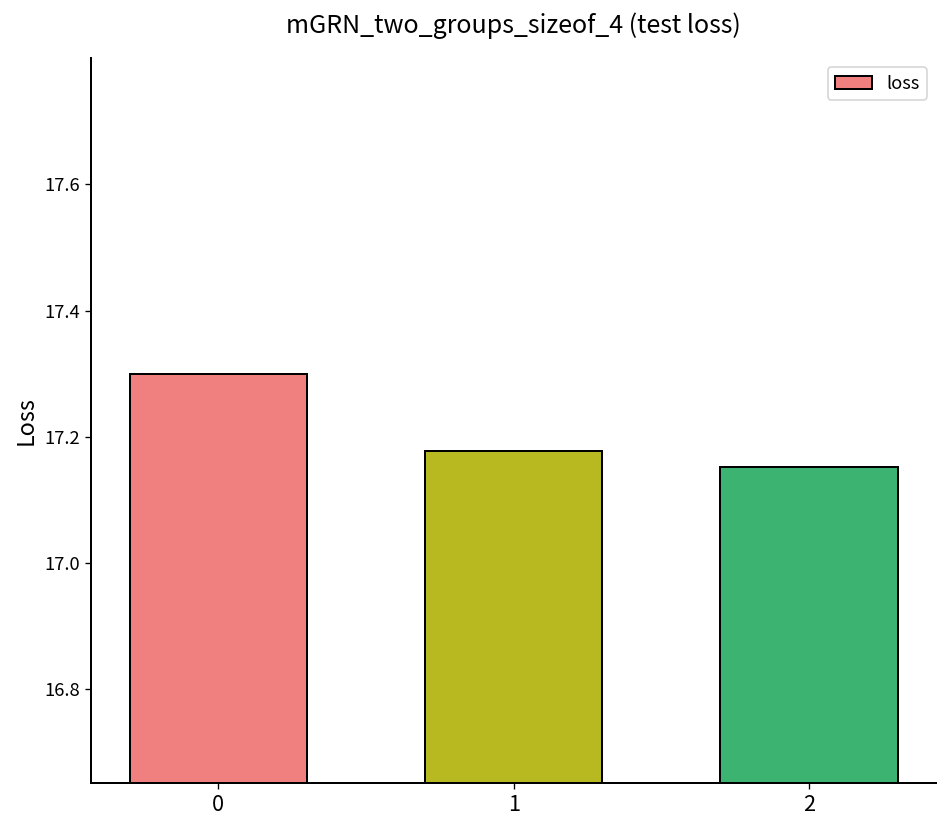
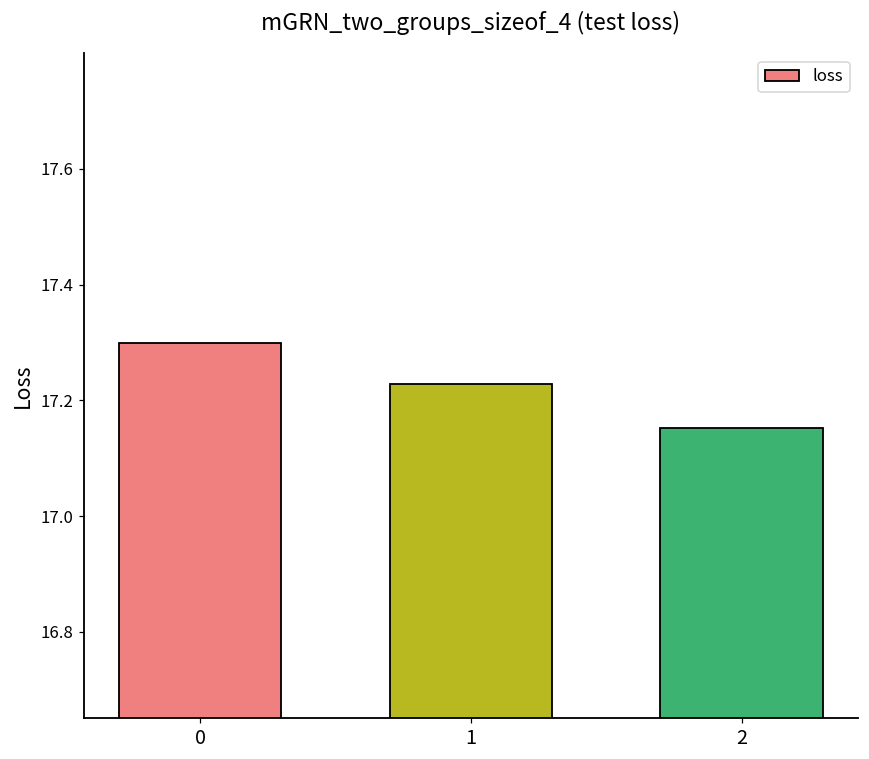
1: 17.18 -> 17.23
